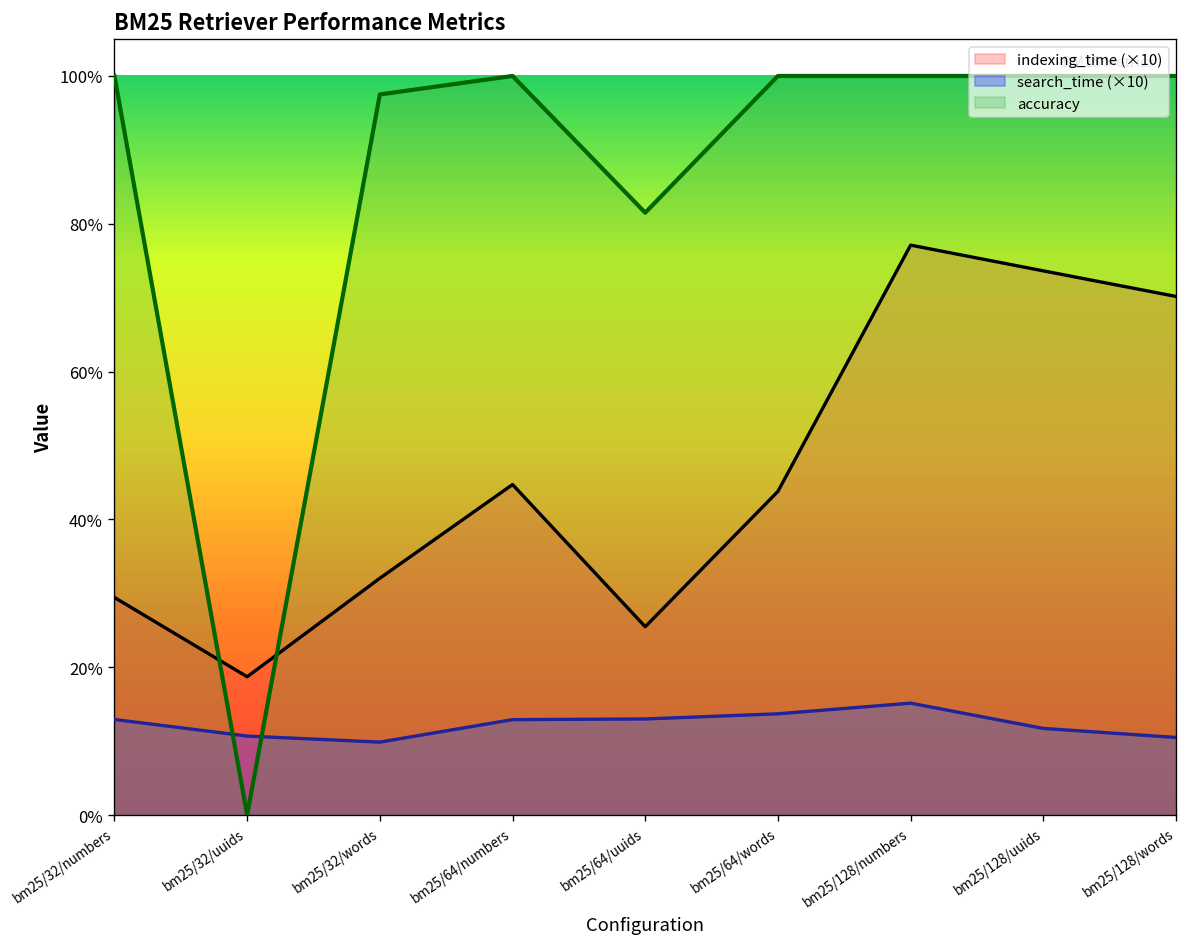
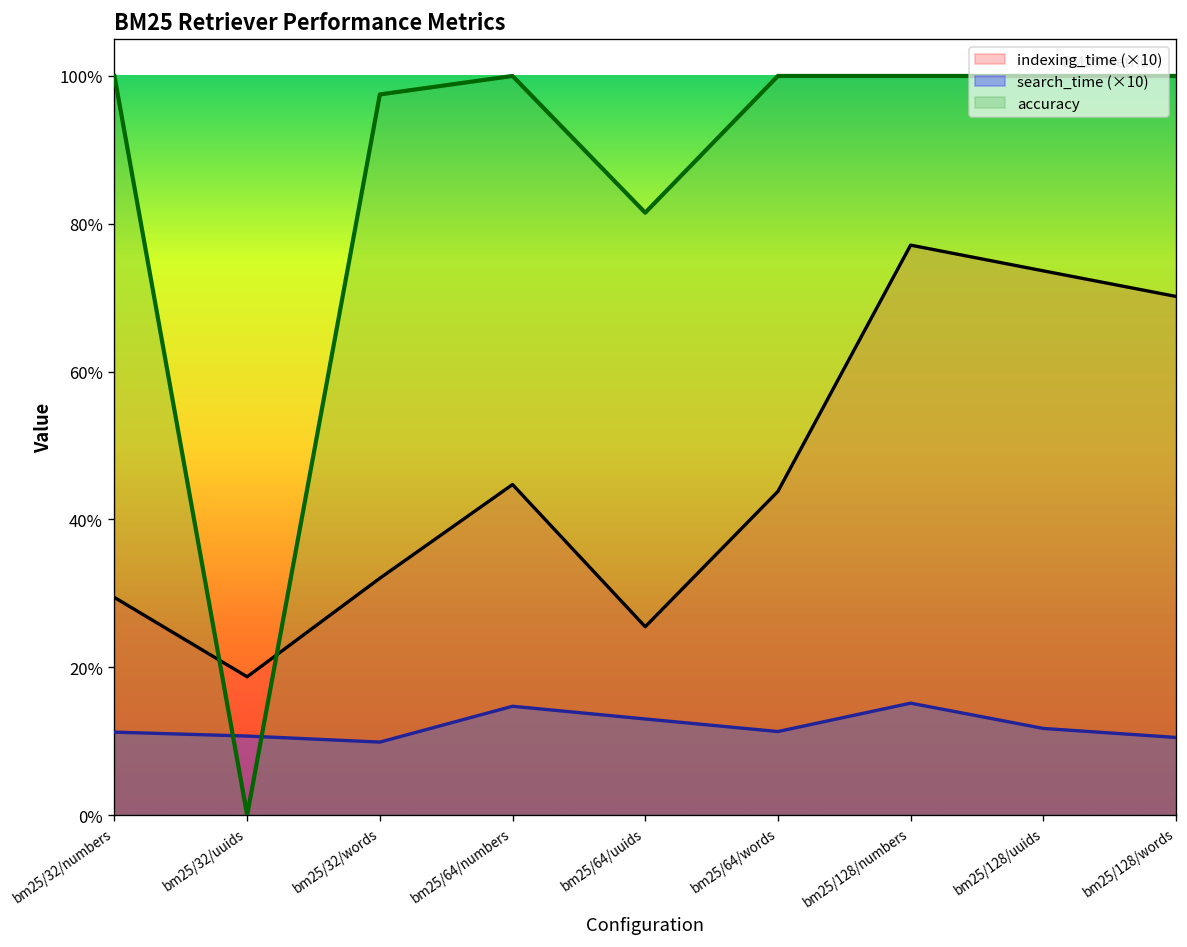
search_time (×10), bm25/32/numbers: 13% -> 11%
search_time (×10), bm25/64/numbers: 13% -> 15%
search_time (×10), bm25/64/words: 14% -> 11%
